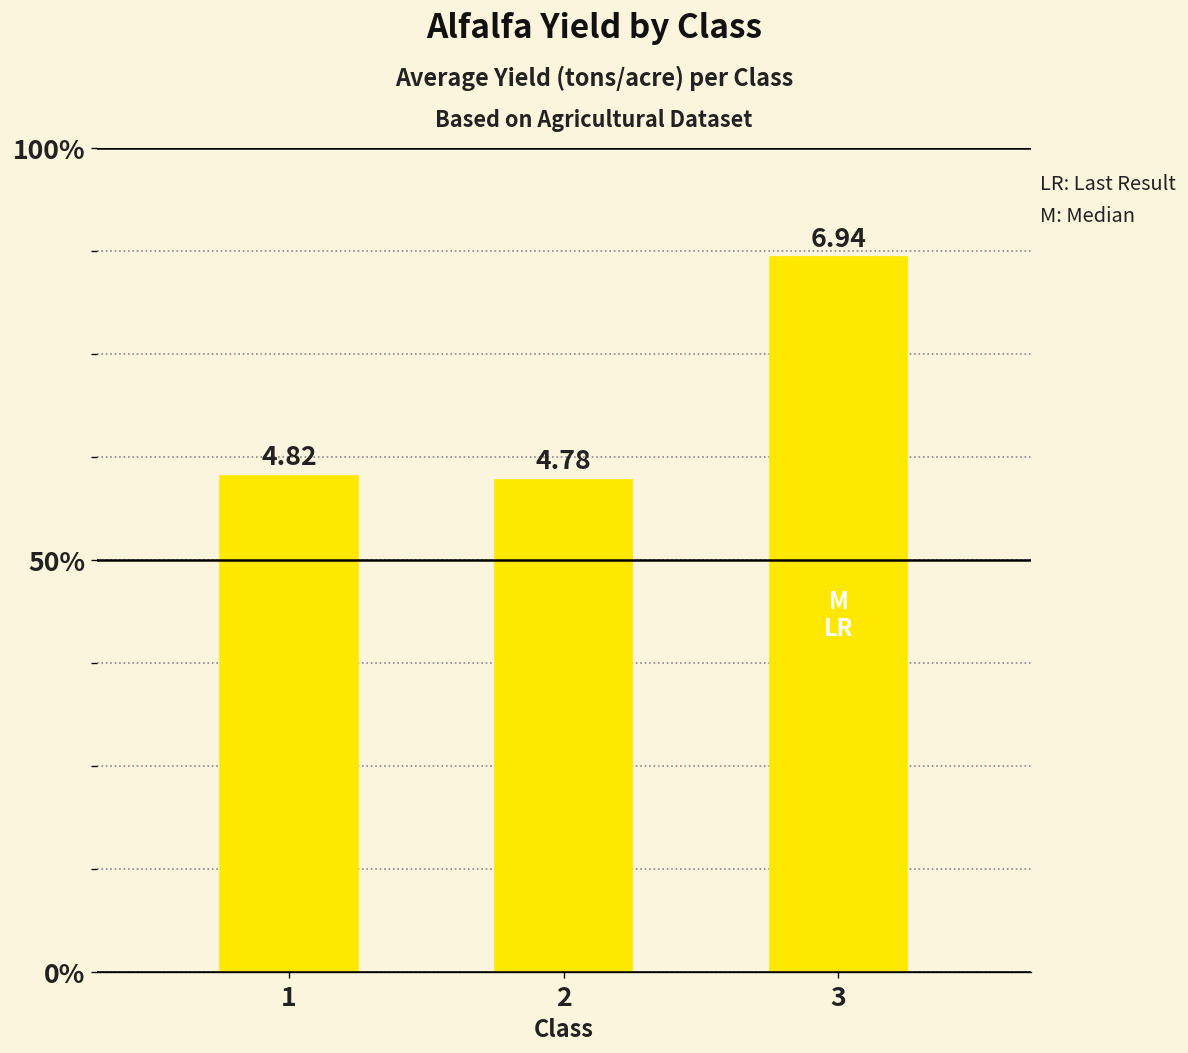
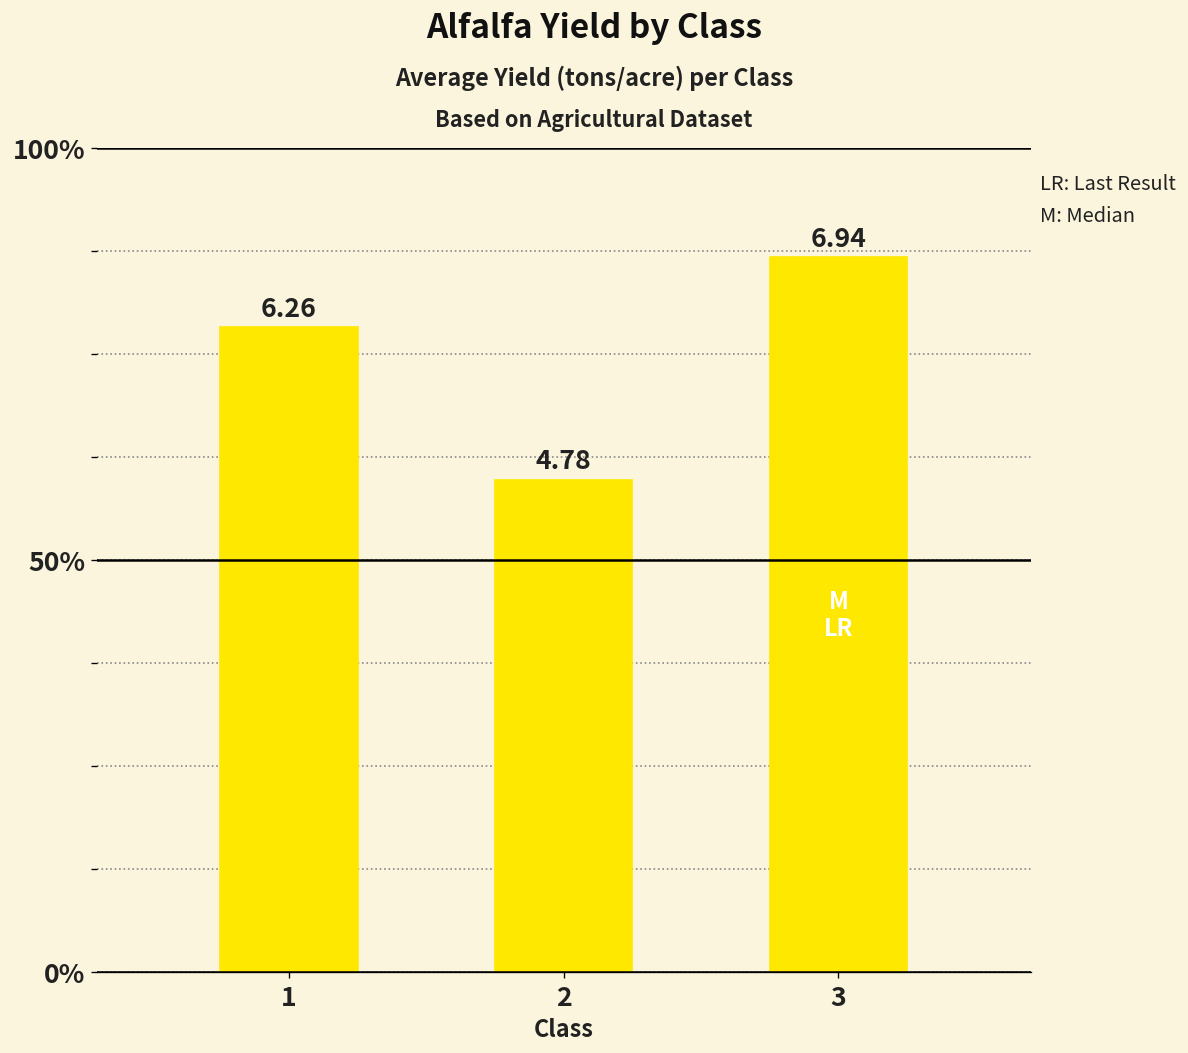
1: 4.82 -> 6.26
